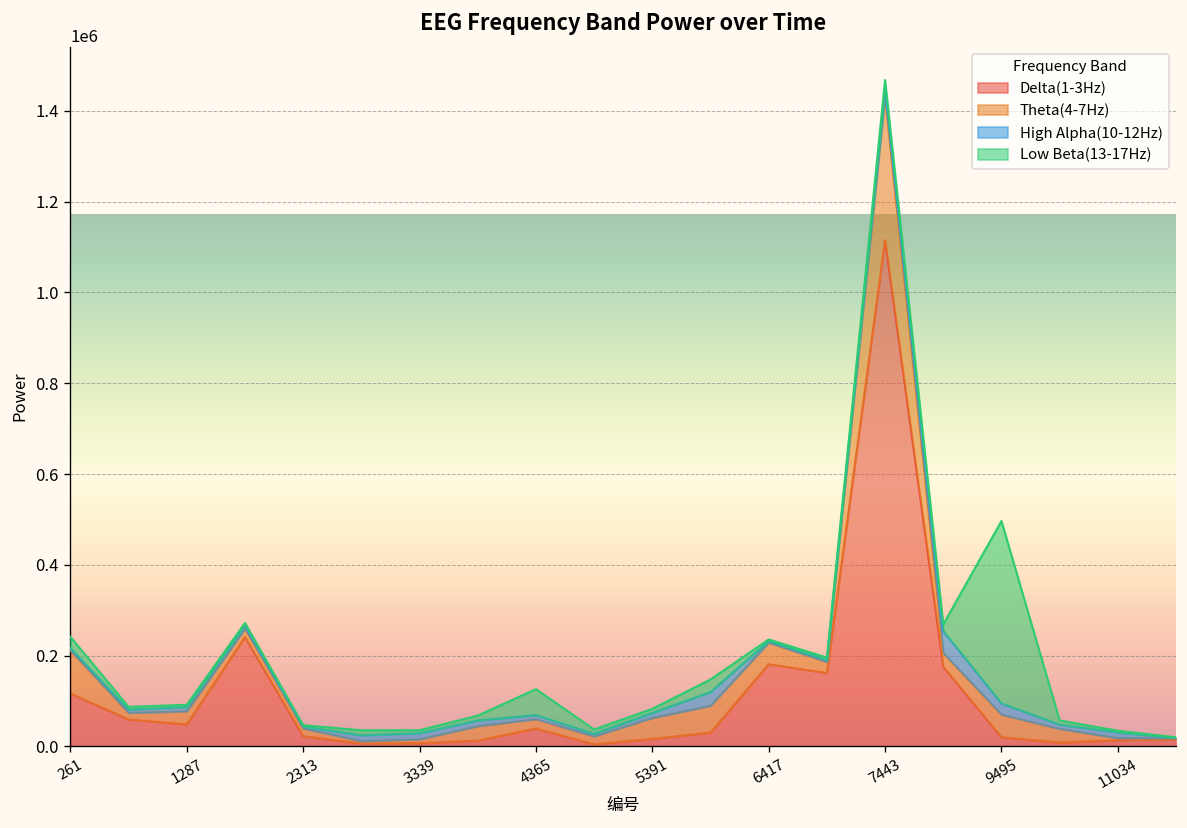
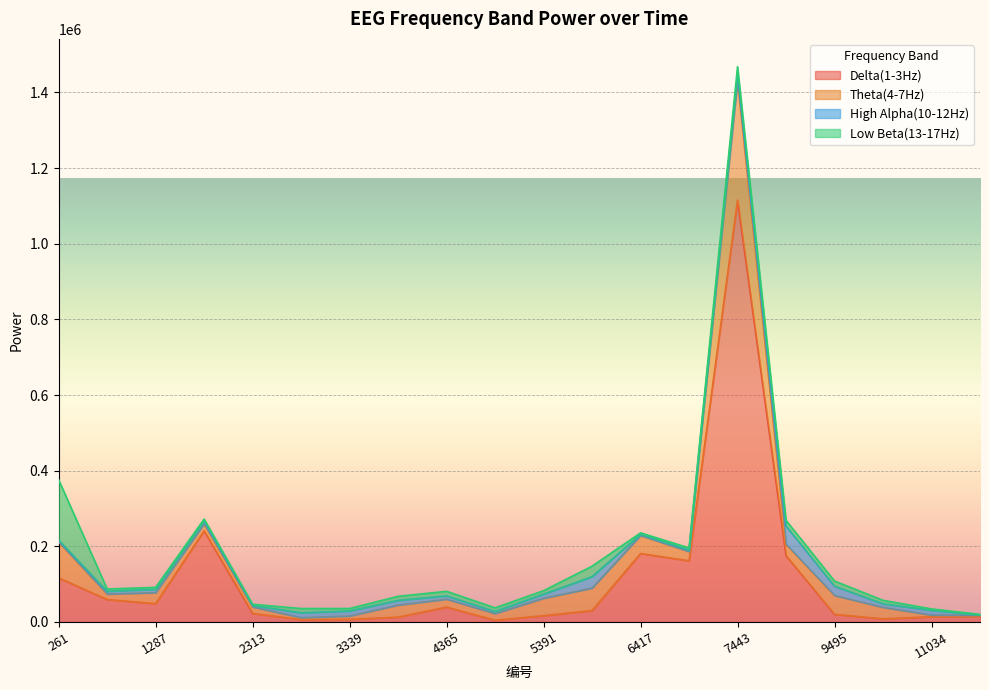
Low Beta(13-17Hz), 261: 30000 -> 160000
Low Beta(13-17Hz), 4365: 60000 -> 10000
Low Beta(13-17Hz), 9495: 400000 -> 10000
